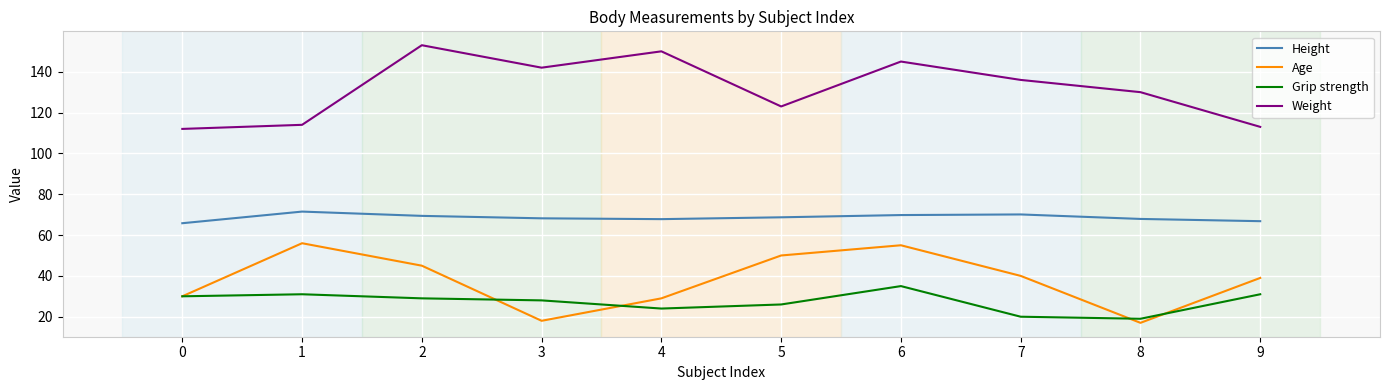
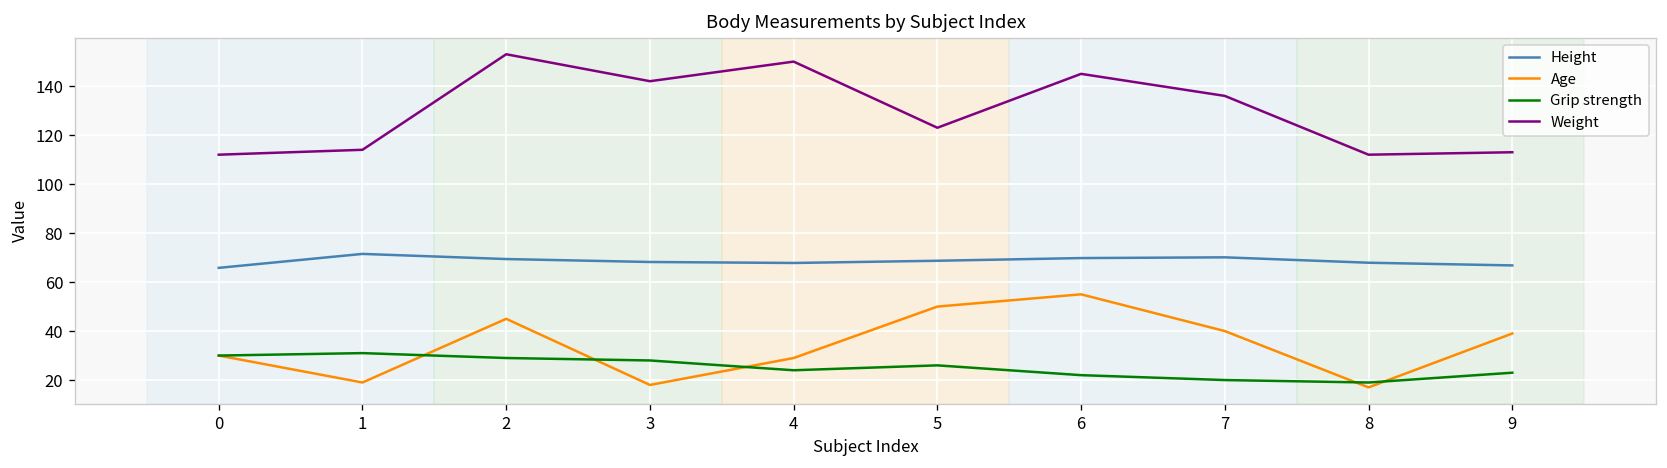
Age, 1: 56 -> 19
Grip strength, 6: 35 -> 22
Weight, 8: 130 -> 112
Grip strength, 9: 31 -> 23
